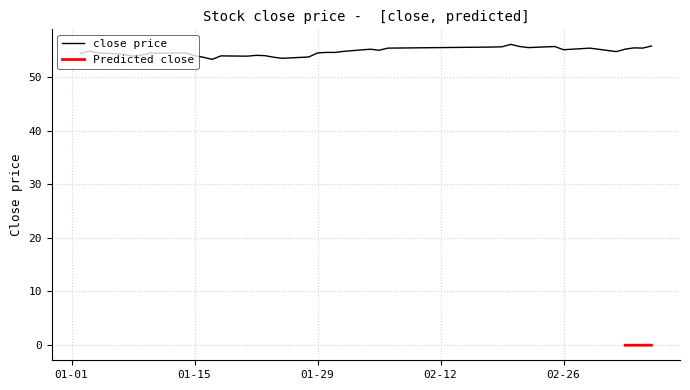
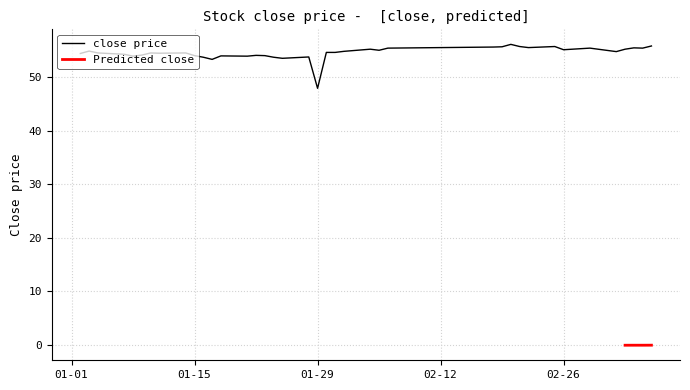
close price, 01-29: 55 -> 48
